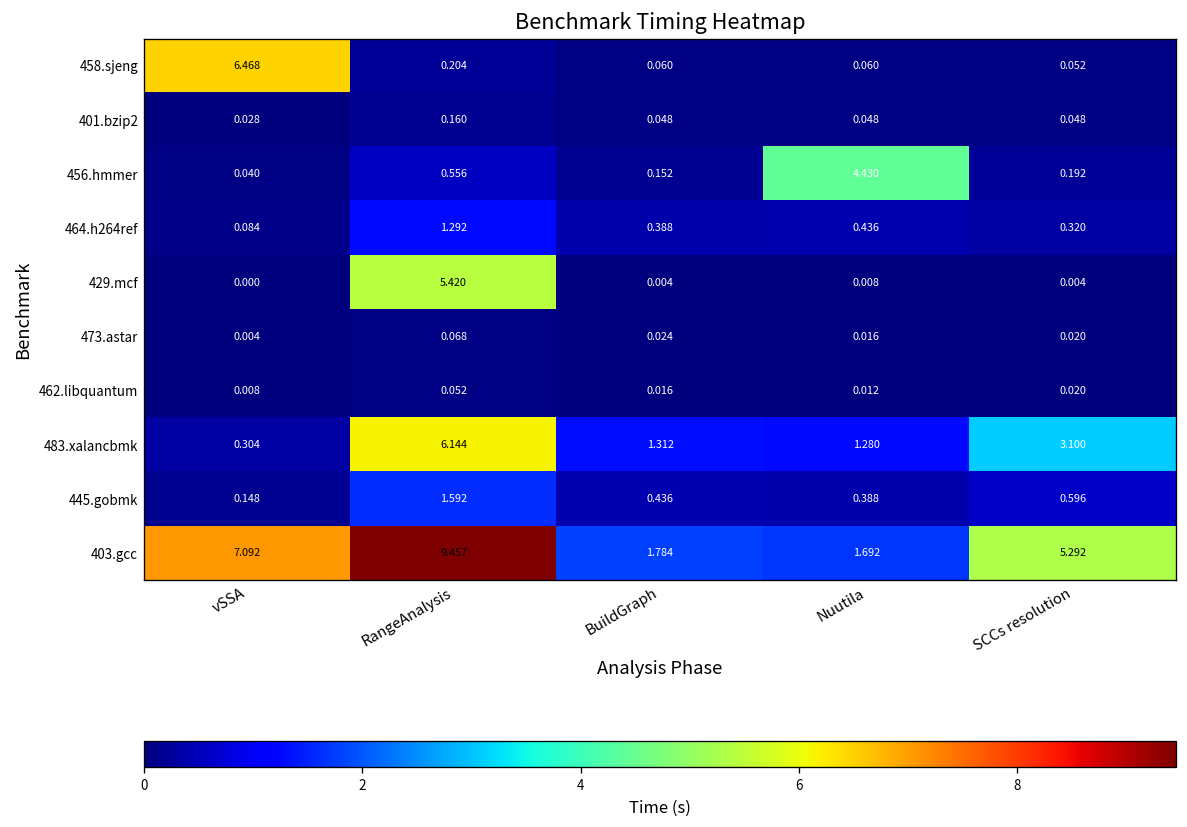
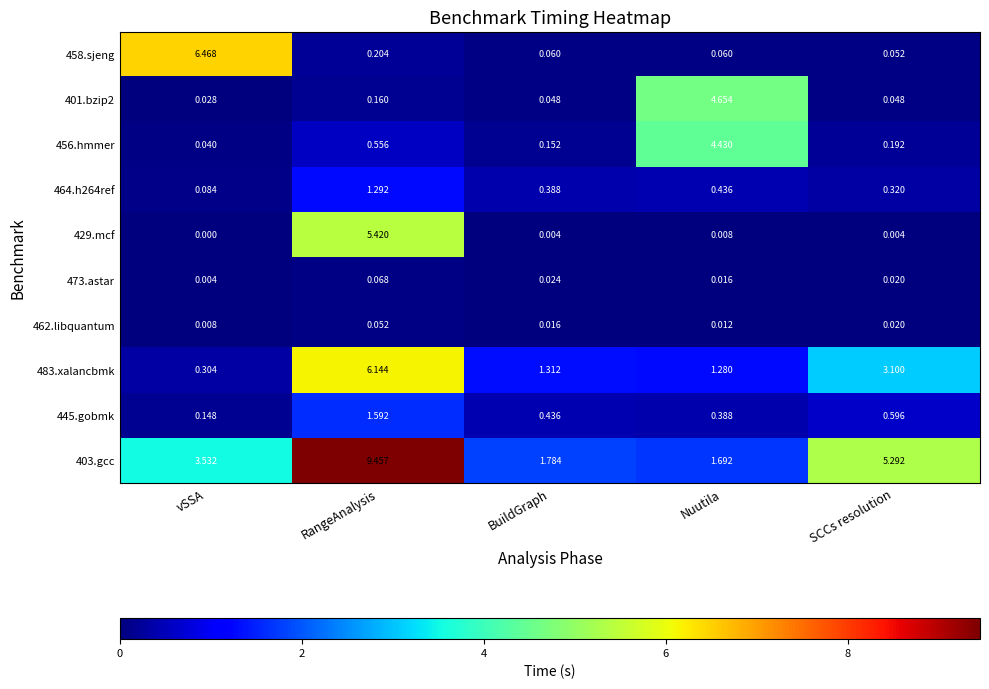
401.bzip2, Nuutila: 0.048 -> 4.654
403.gcc, vSSA: 7.092 -> 3.532
